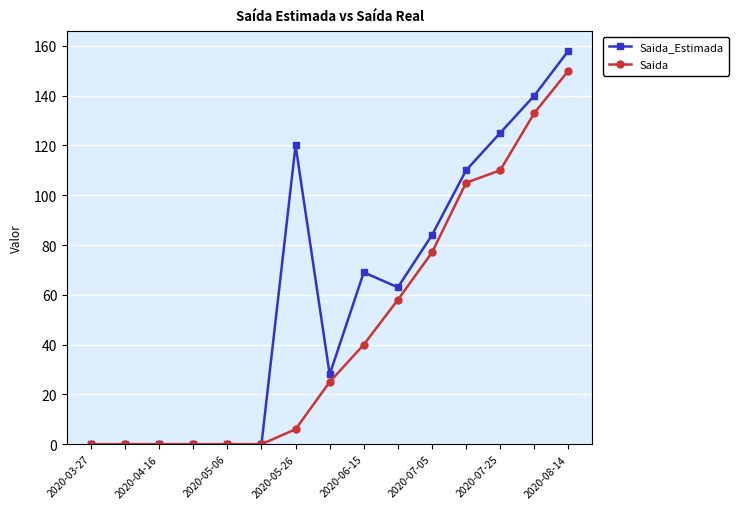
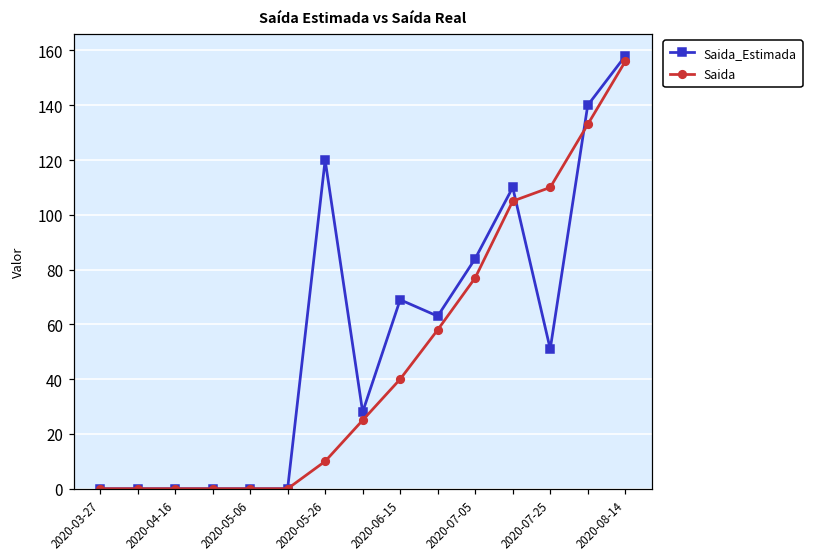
Saida, 2020-05-26: 6 -> 10
Saida_Estimada, 2020-07-25: 125 -> 51
Saida, 2020-08-14: 150 -> 156
